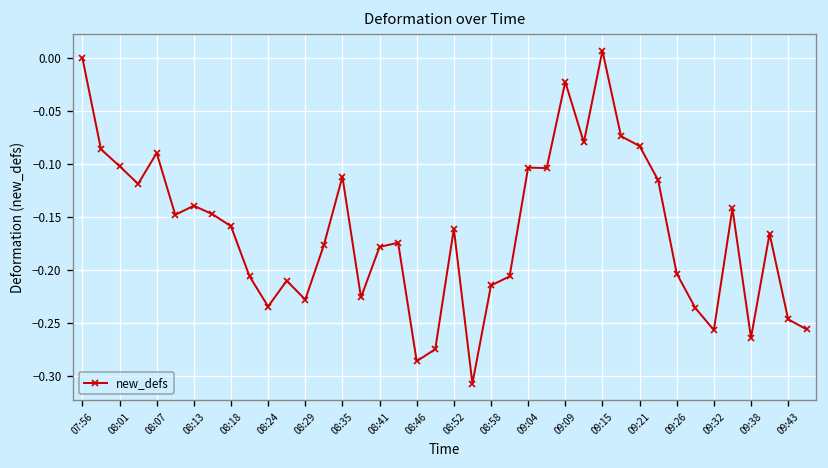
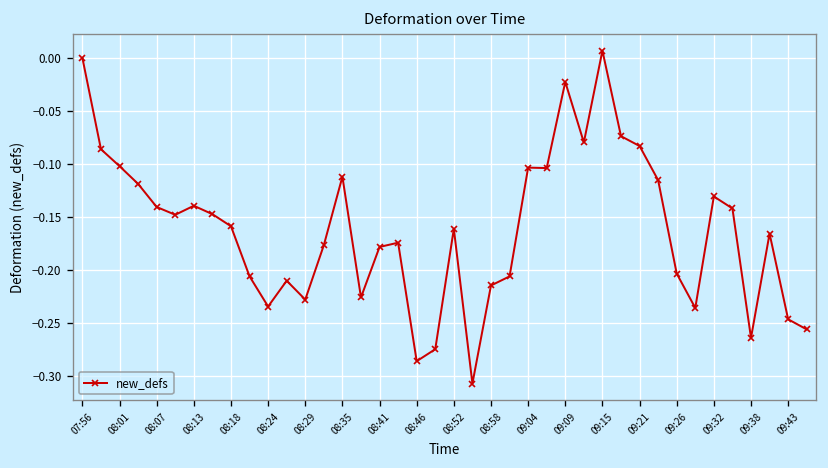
08:07: -0.09 -> -0.14
09:32: -0.26 -> -0.13
